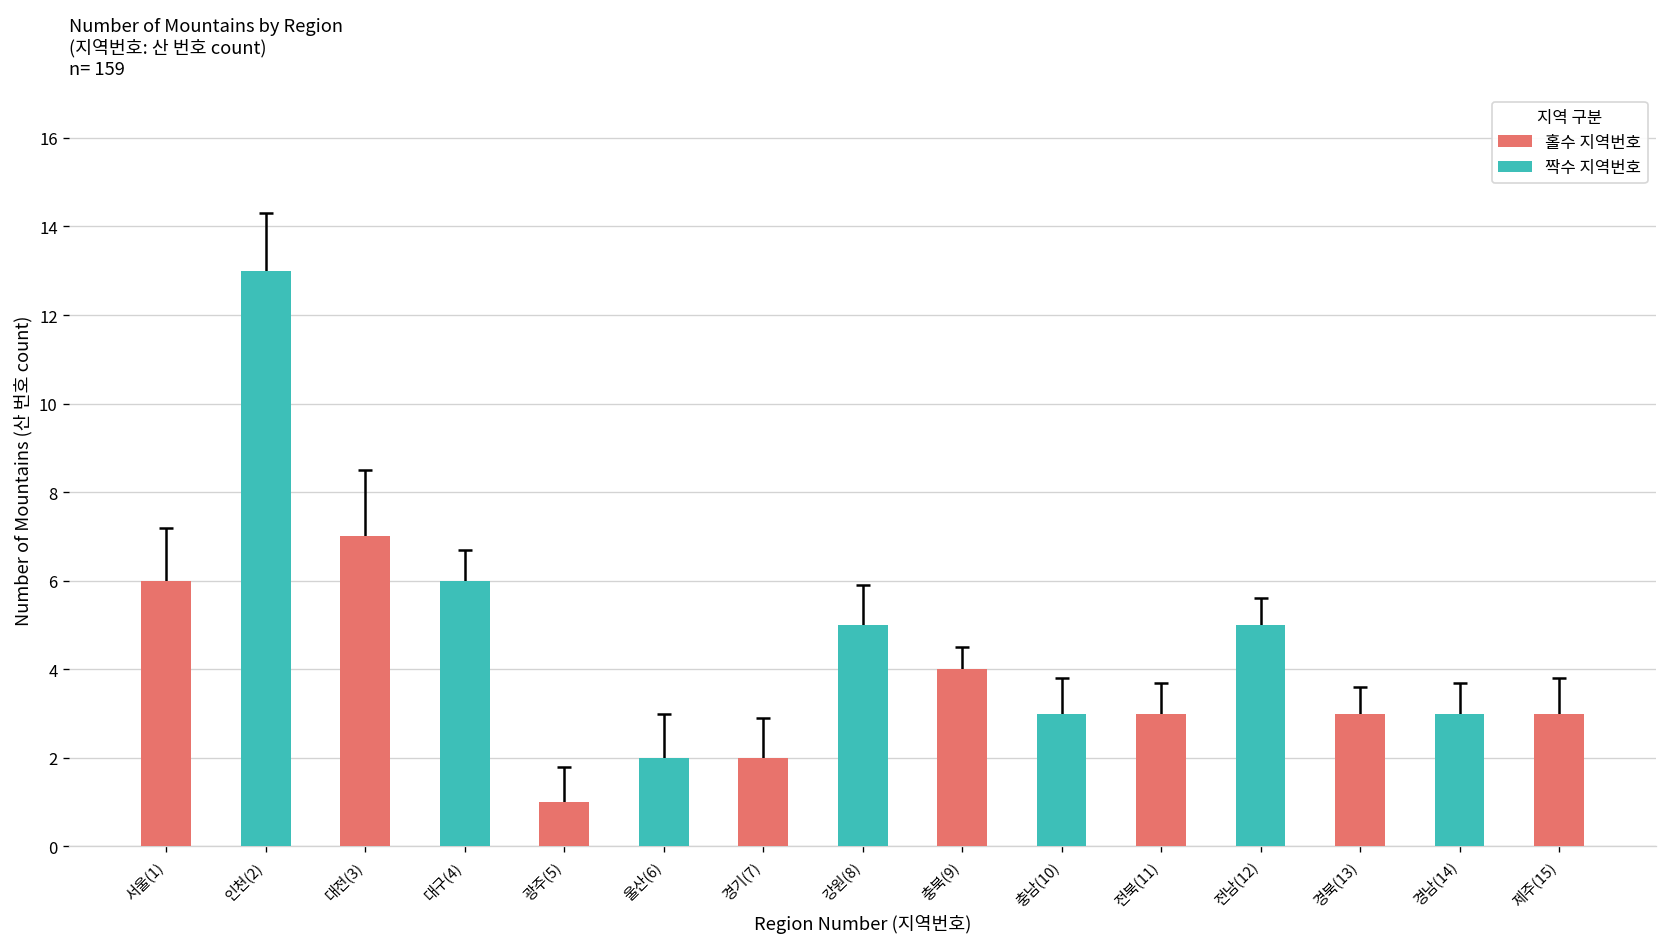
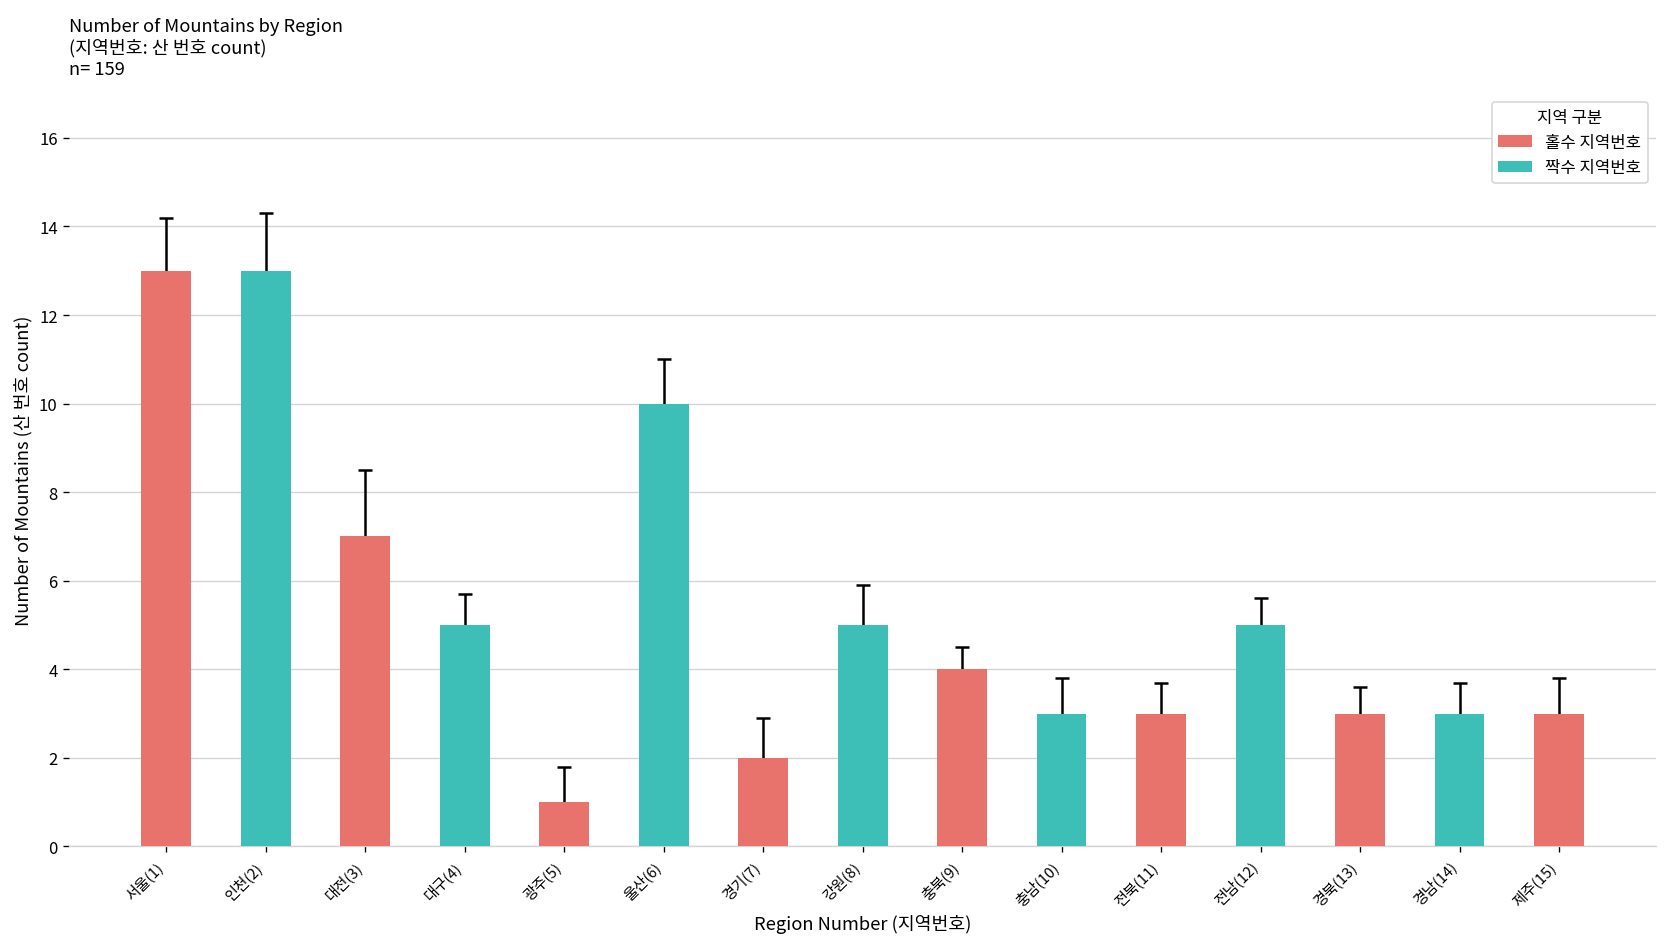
홀수 지역번호, 서울(1): 6 -> 13
짝수 지역번호, 대구(4): 6 -> 5
짝수 지역번호, 울산(6): 2 -> 10
